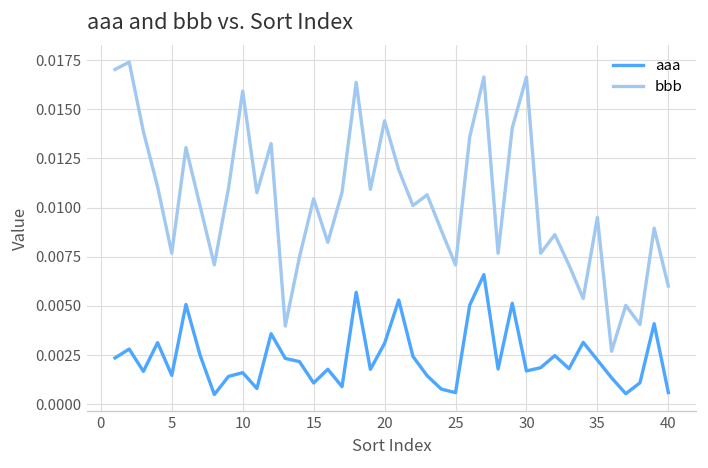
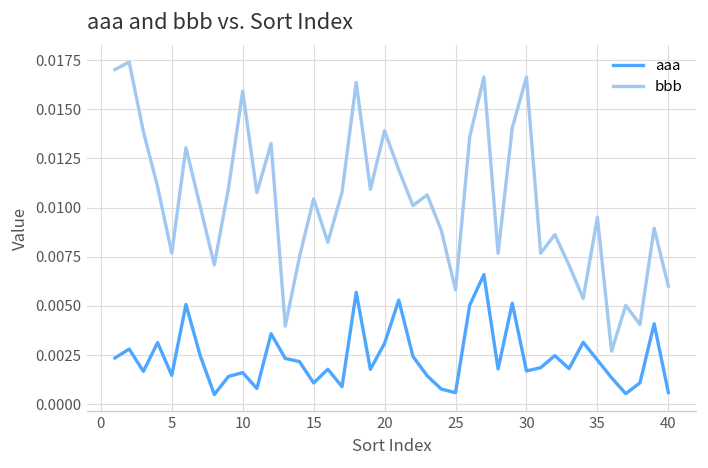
bbb, 20: 0.0144 -> 0.0139
bbb, 25: 0.0071 -> 0.0058
